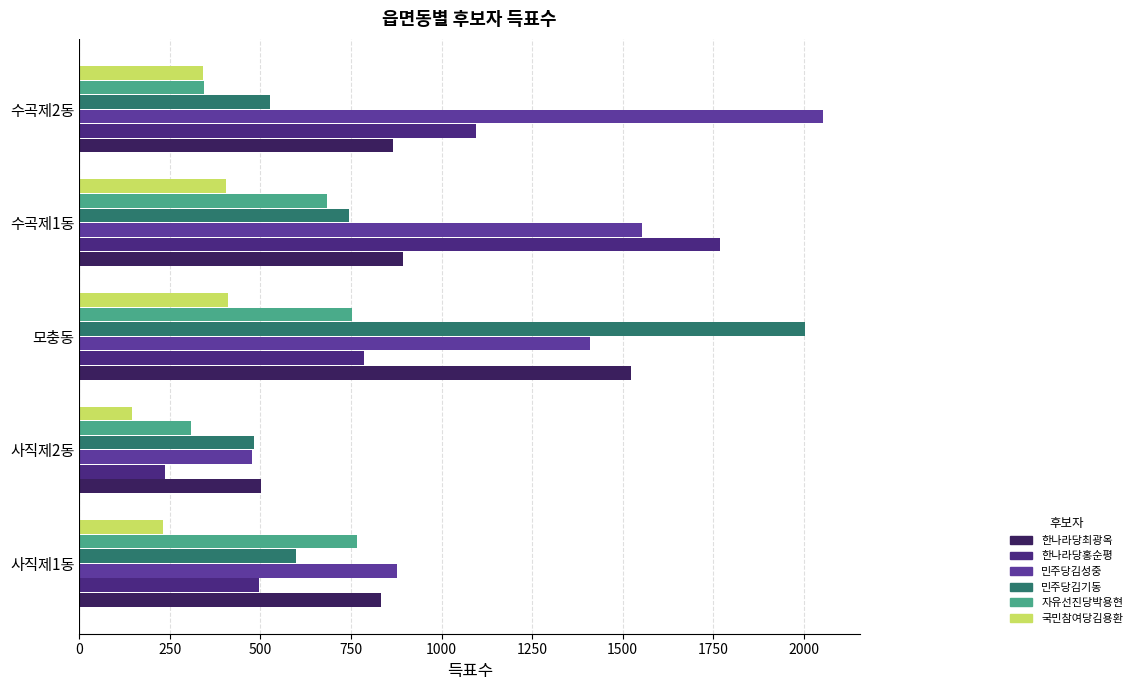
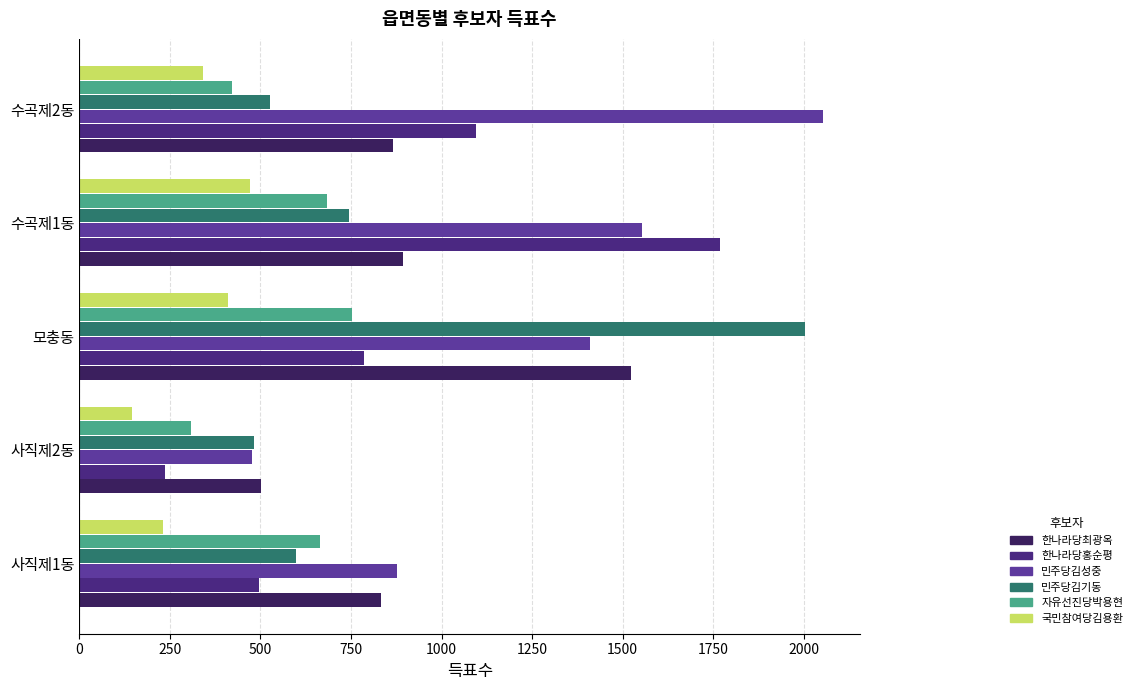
자유선진당박용현, 수곡제2동: 350 -> 420
국민참여당김용환, 수곡제1동: 410 -> 470
자유선진당박용현, 사직제1동: 770 -> 660
